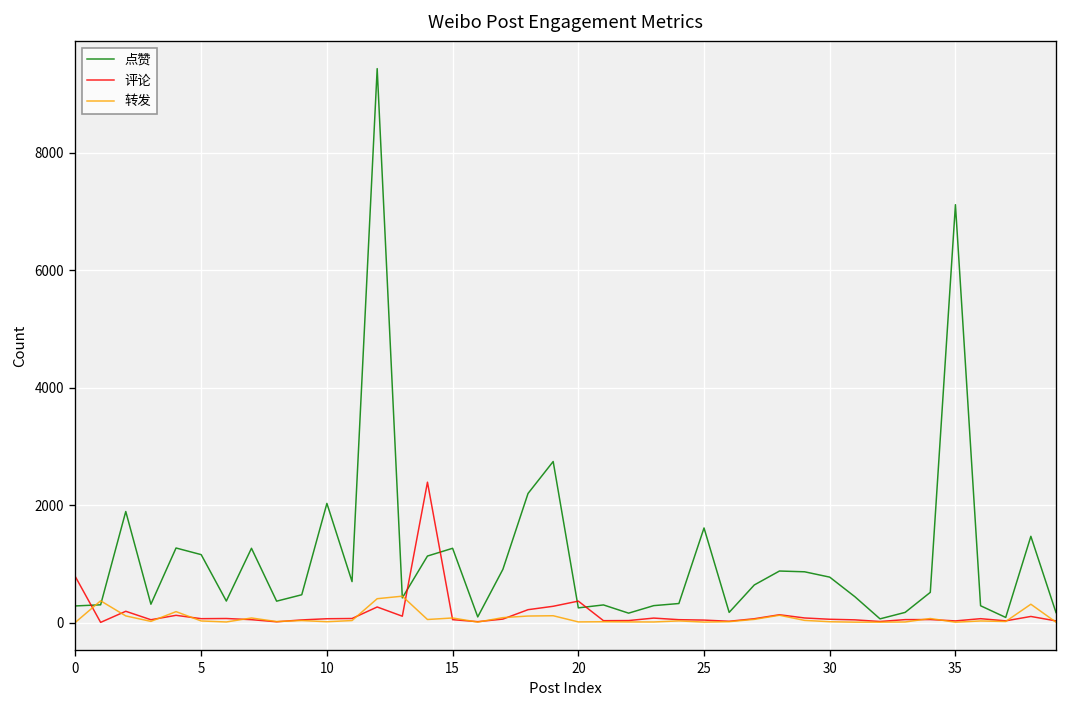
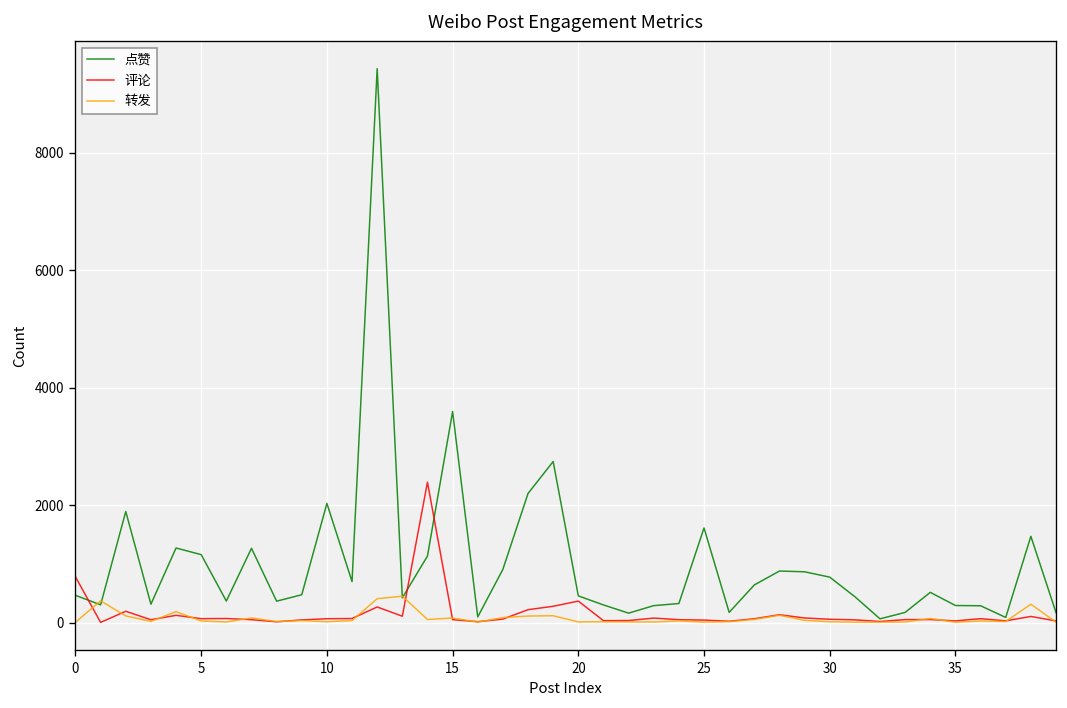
点赞, 0: 300 -> 500
点赞, 15: 1300 -> 3600
点赞, 20: 300 -> 500
点赞, 35: 7100 -> 300
